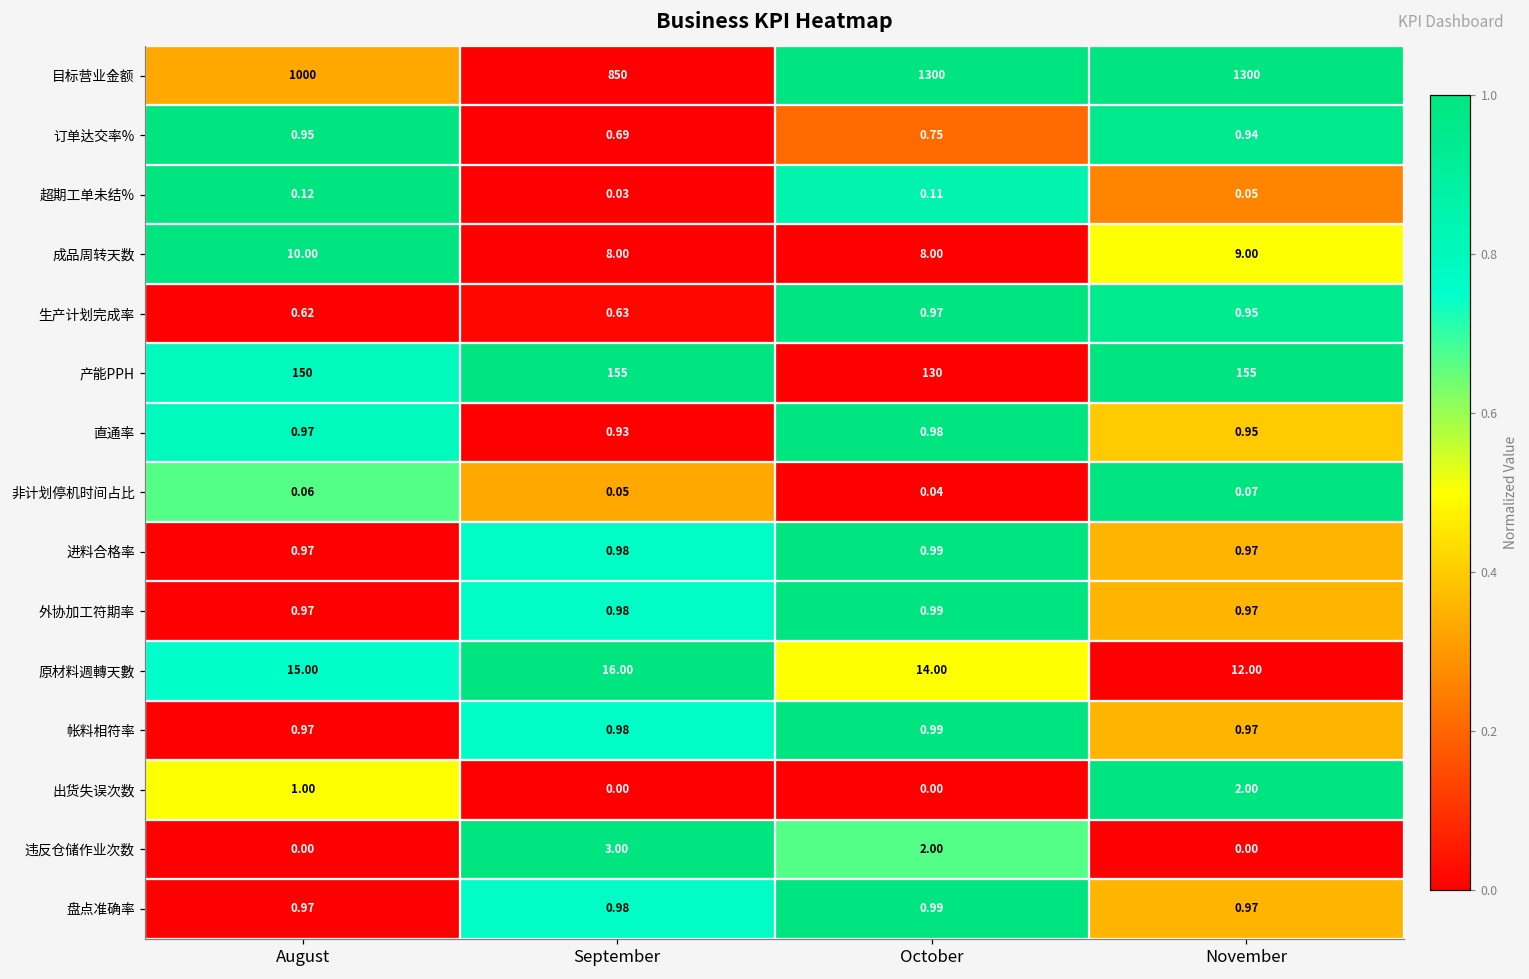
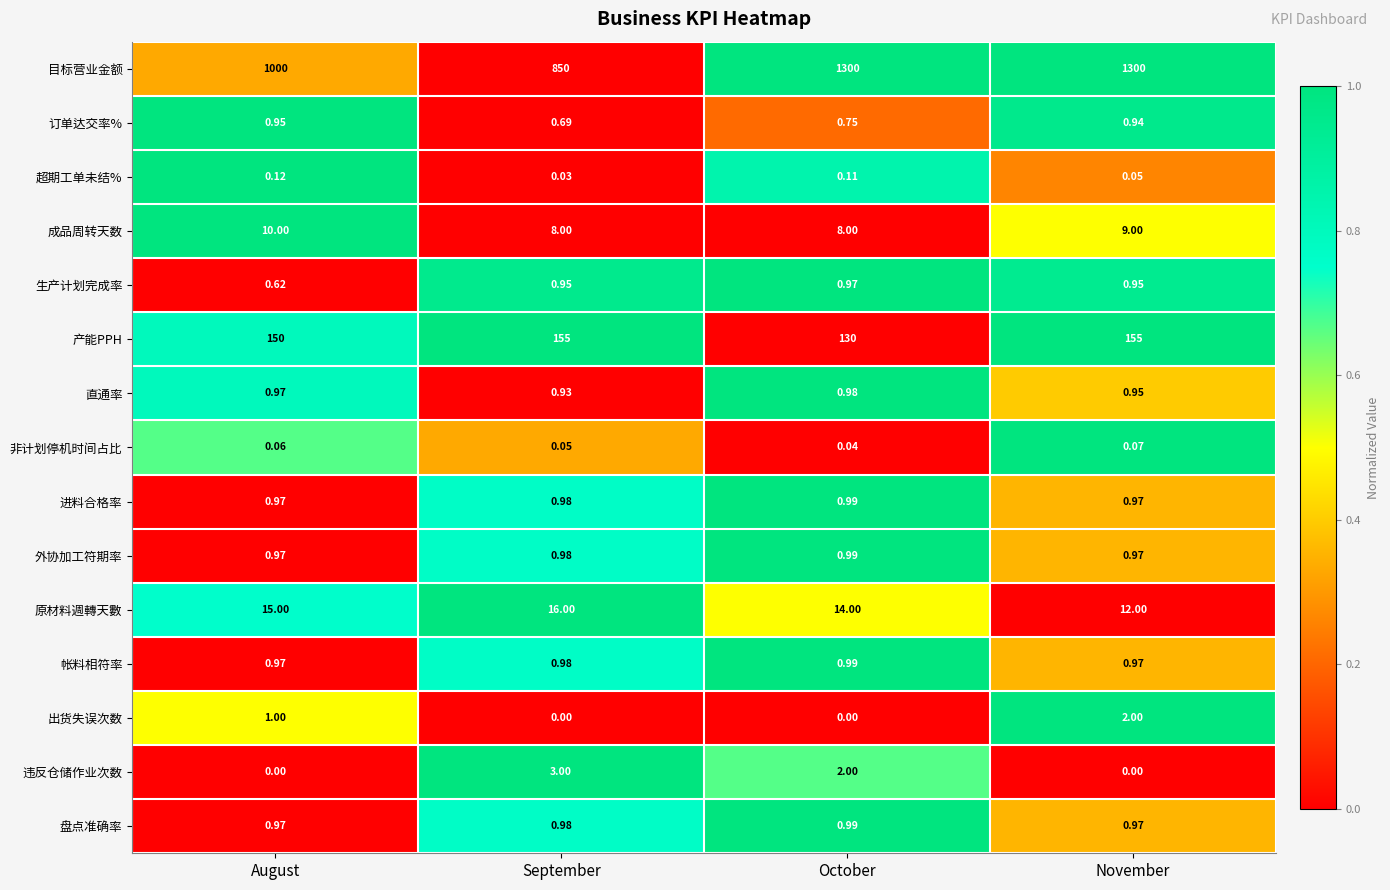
生产计划完成率, September: 0.63 -> 0.95
